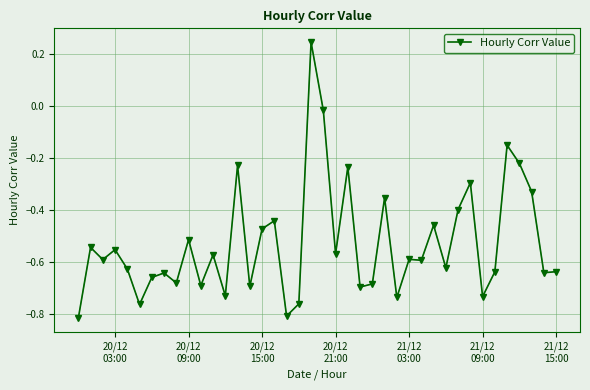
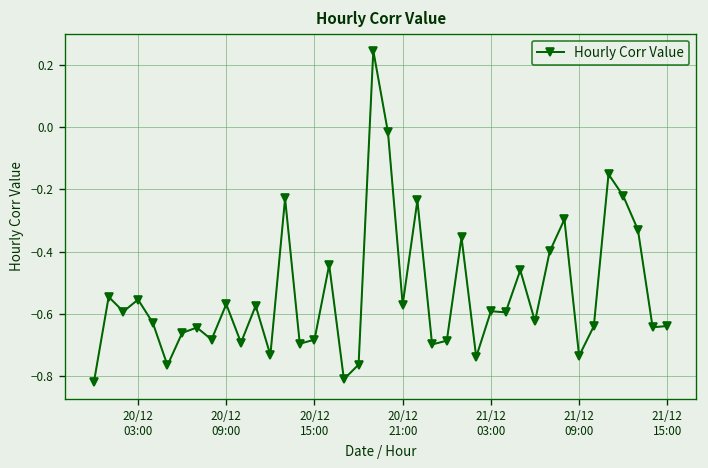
20/12 09:00: -0.52 -> -0.57
20/12 15:00: -0.47 -> -0.68
